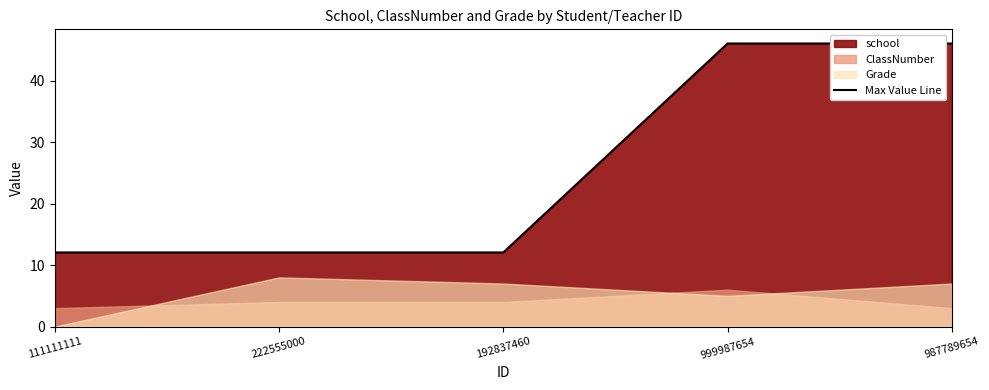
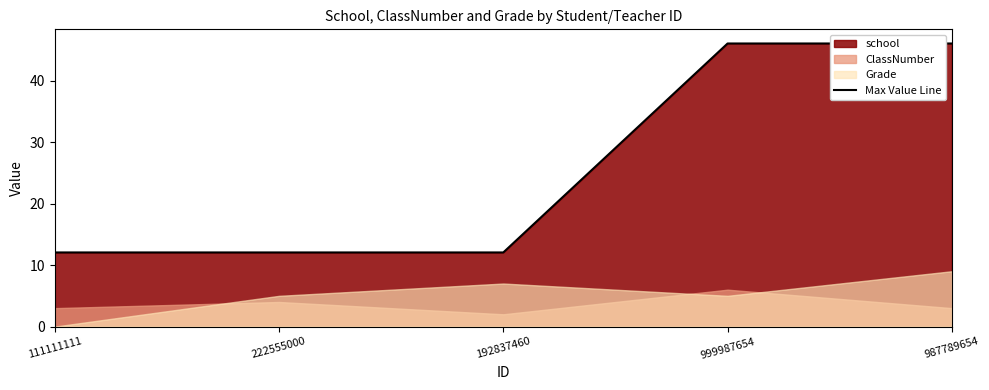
Grade, 222555000: 8 -> 5
ClassNumber, 192837460: 4 -> 2
Grade, 987789654: 7 -> 9
